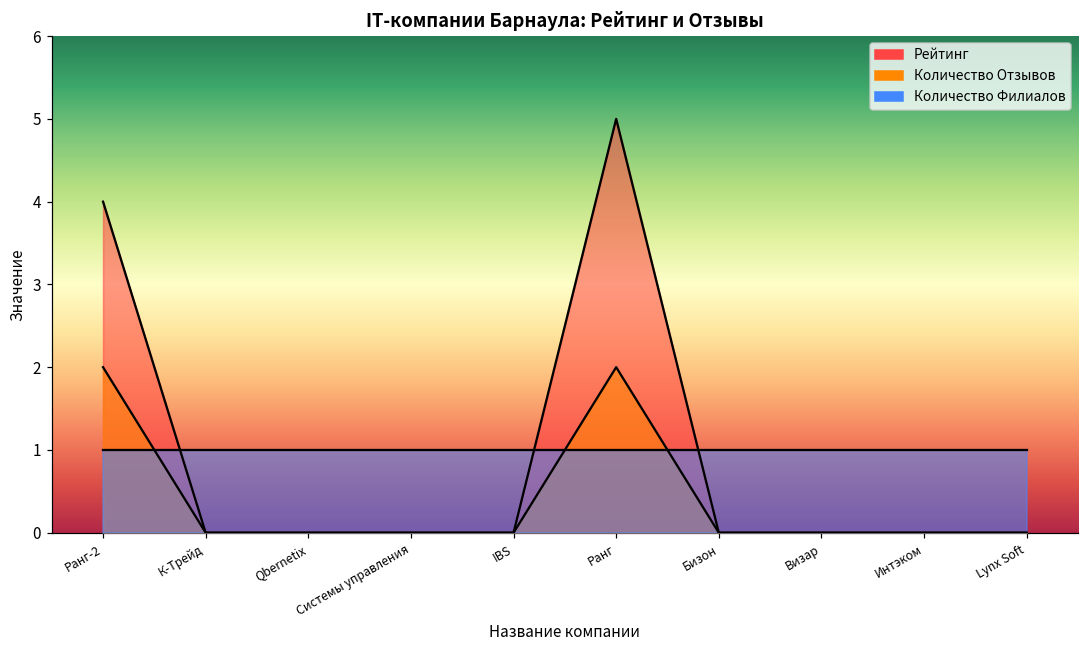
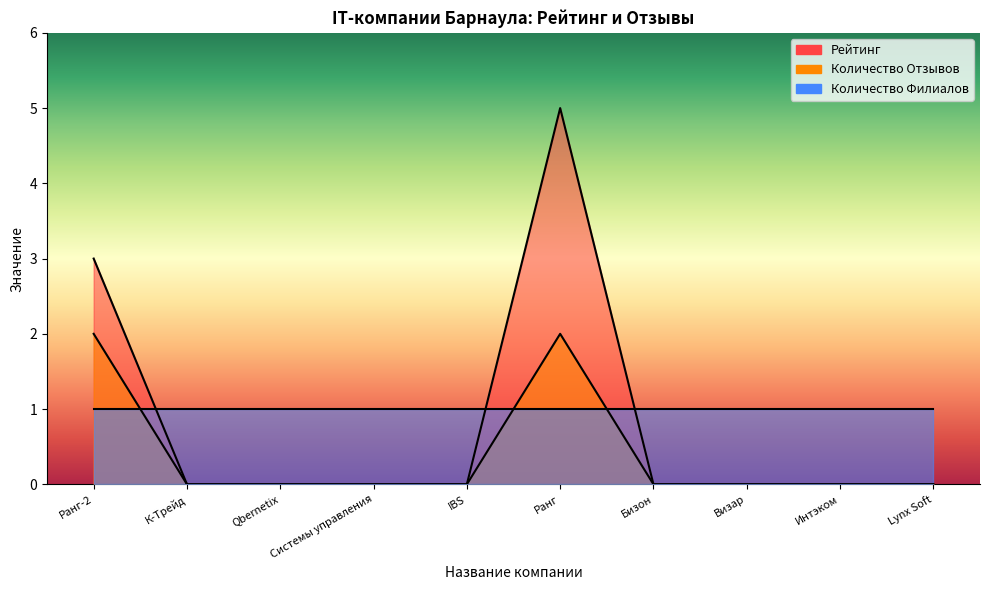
Рейтинг, Ранг-2: 4 -> 3
